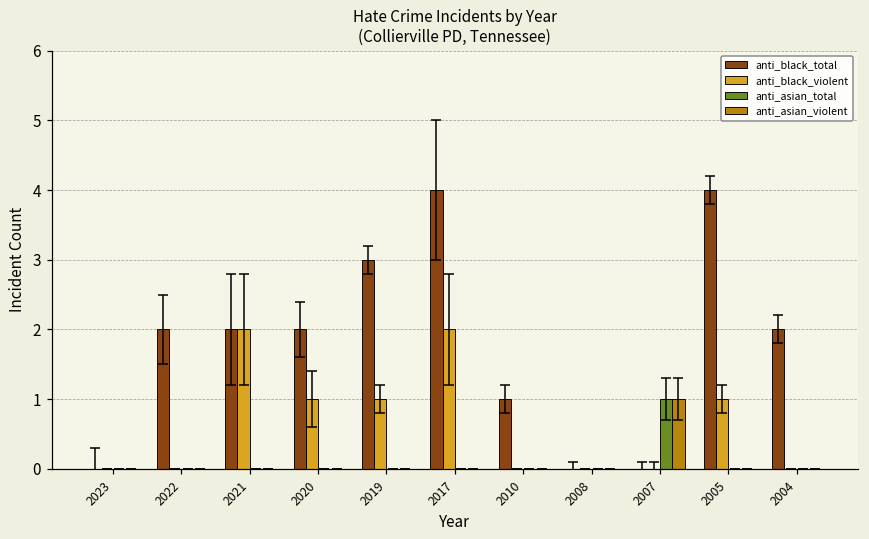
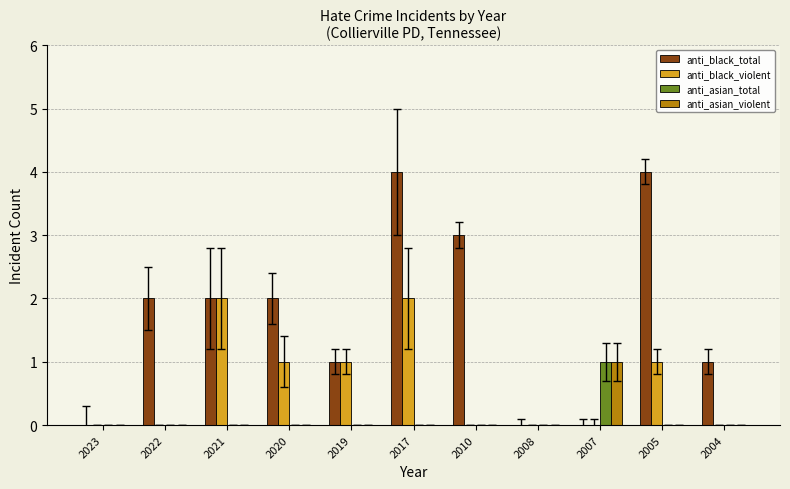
anti_black_total, 2019: 3 -> 1
anti_black_total, 2010: 1 -> 3
anti_black_total, 2004: 2 -> 1
